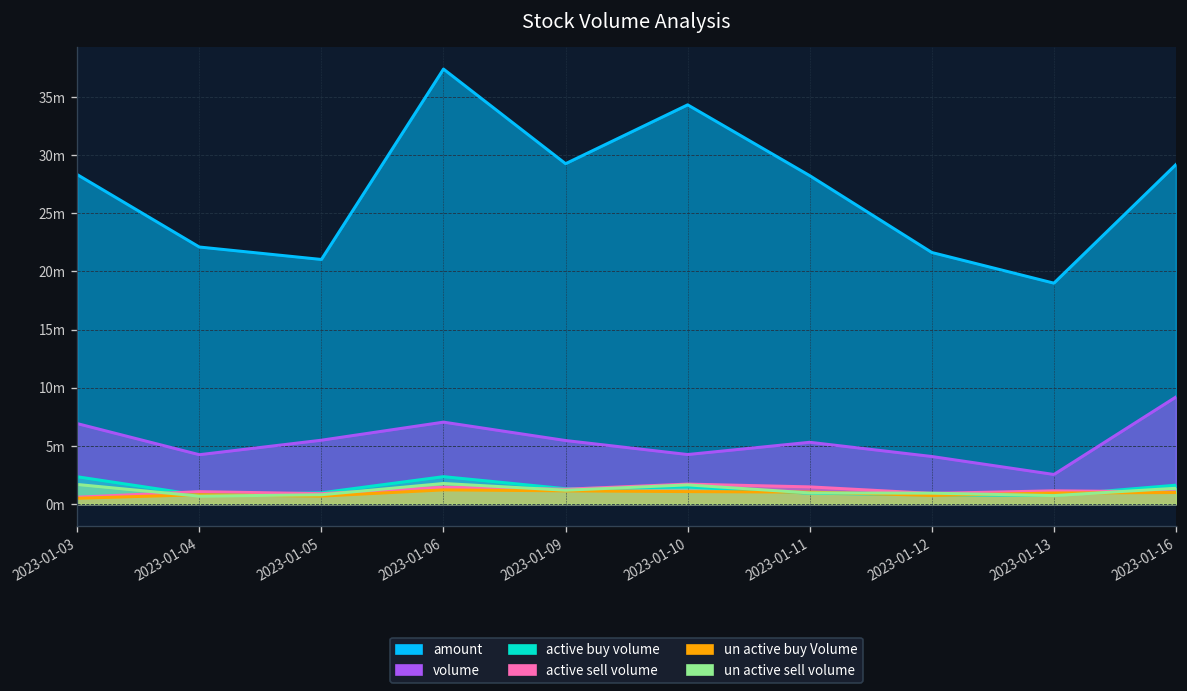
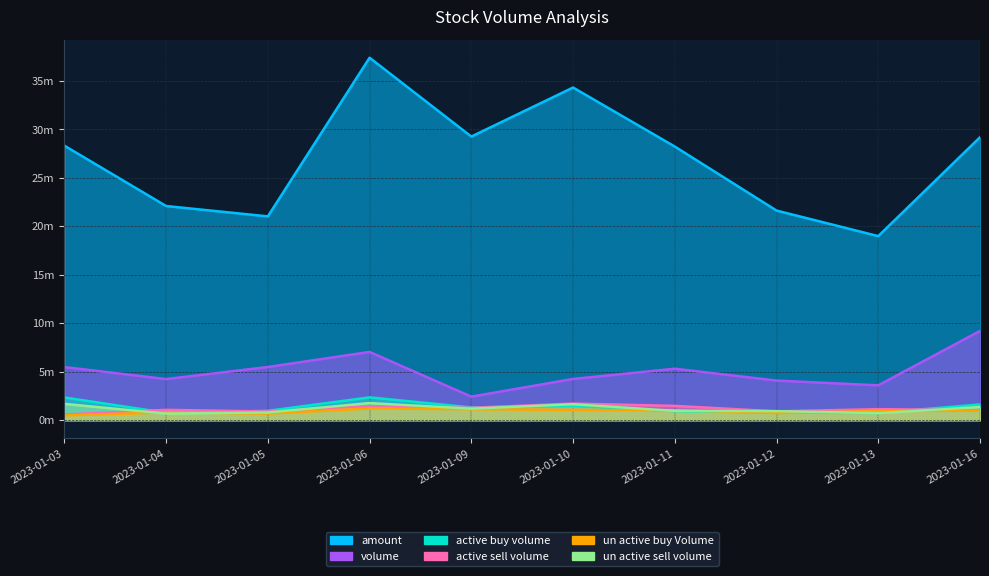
volume, 2023-01-03: 7m -> 5m
volume, 2023-01-09: 5m -> 2m
volume, 2023-01-13: 3m -> 4m
